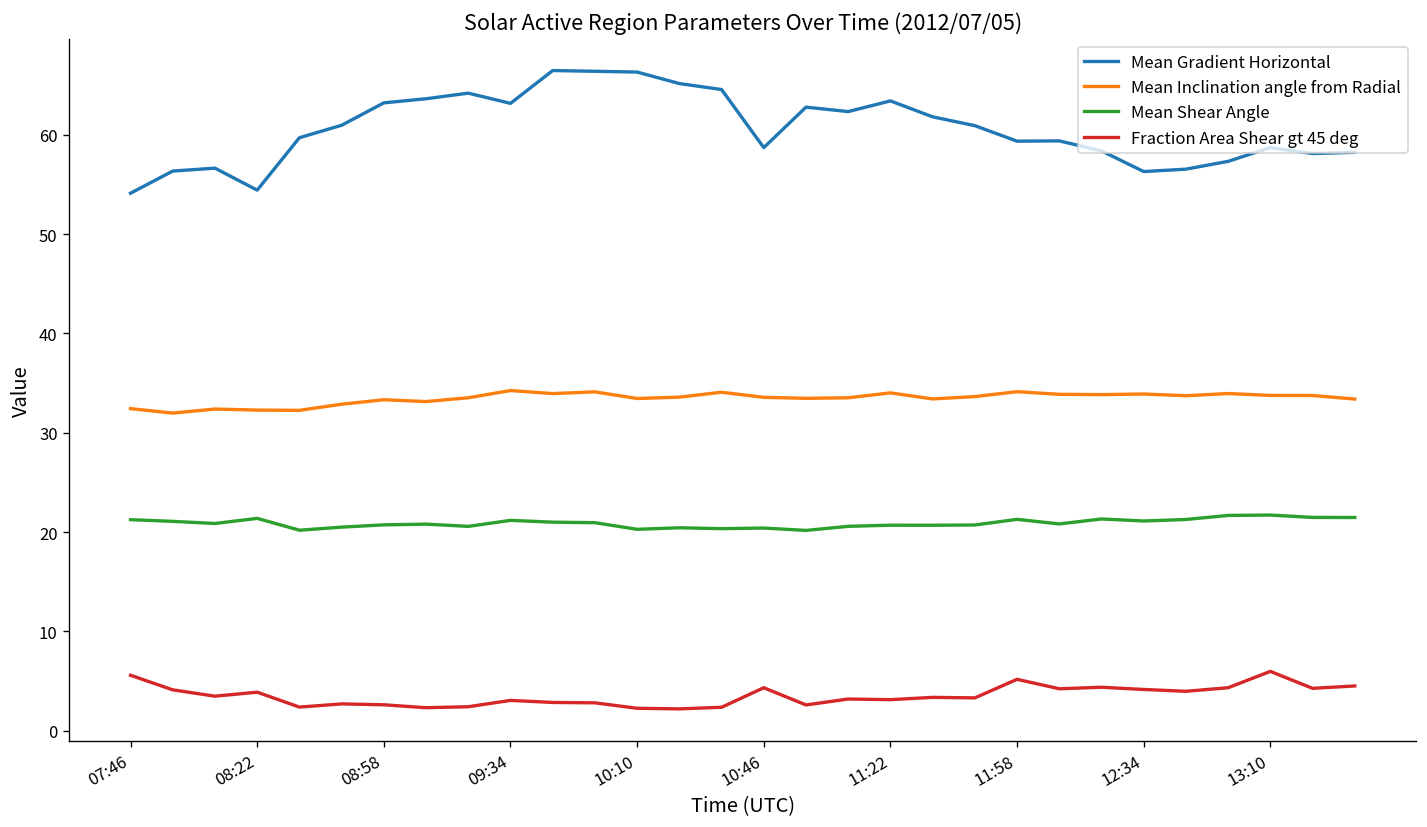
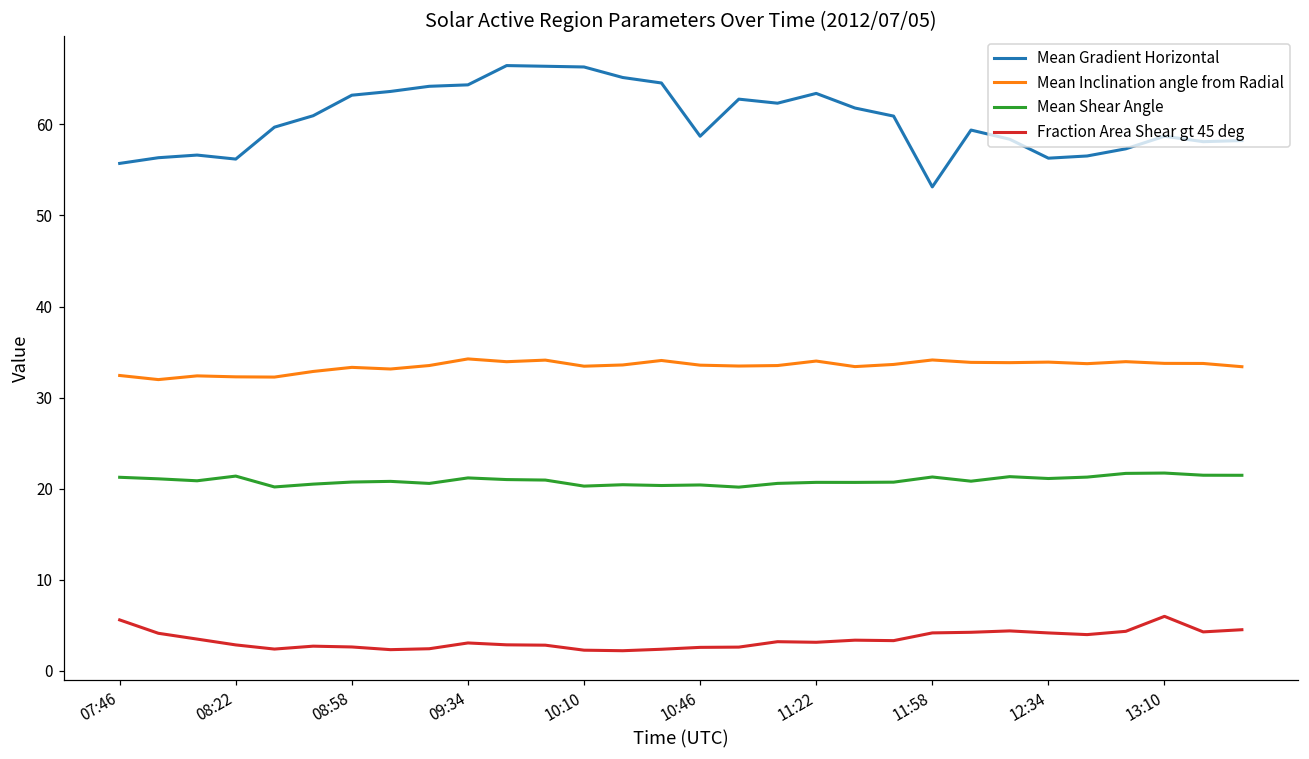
Mean Gradient Horizontal, 07:46: 54 -> 56
Mean Gradient Horizontal, 08:22: 54 -> 56
Fraction Area Shear gt 45 deg, 08:22: 4 -> 3
Mean Gradient Horizontal, 09:34: 63 -> 64
Fraction Area Shear gt 45 deg, 10:46: 4 -> 3
Mean Gradient Horizontal, 11:58: 59 -> 53
Fraction Area Shear gt 45 deg, 11:58: 5 -> 4
